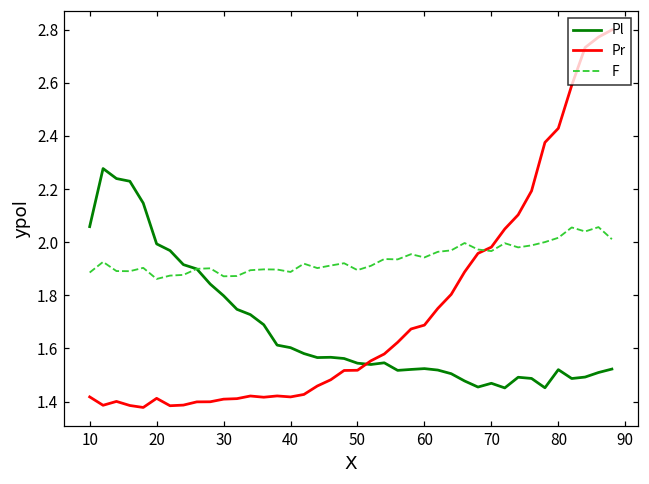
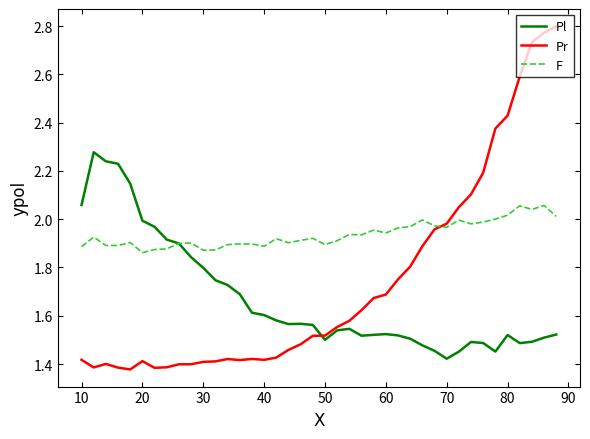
Pl, 50: 1.54 -> 1.50
Pl, 70: 1.47 -> 1.42
